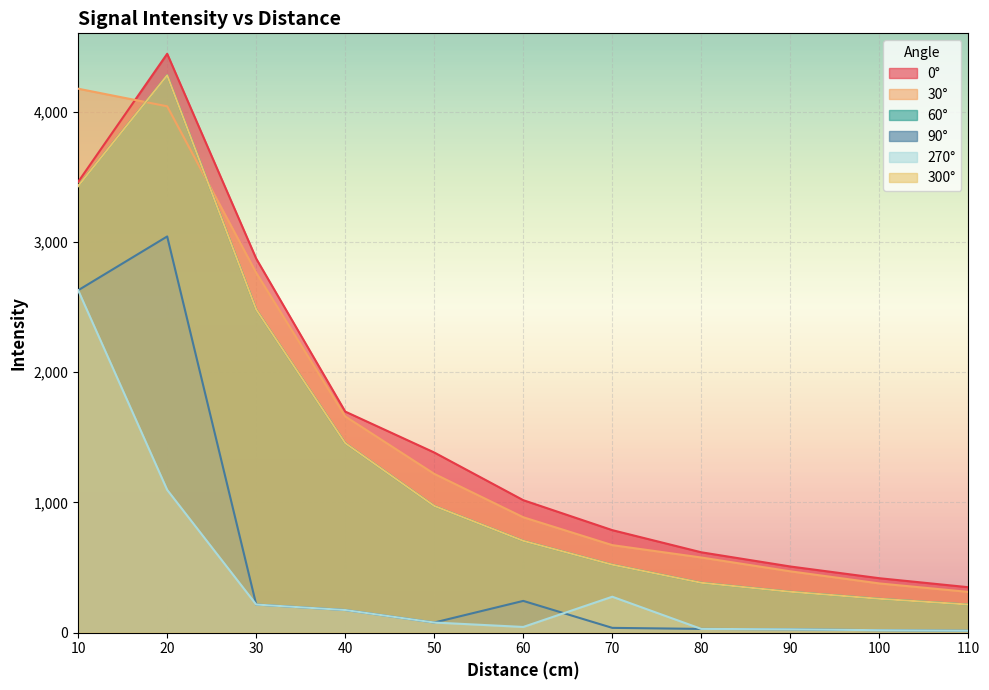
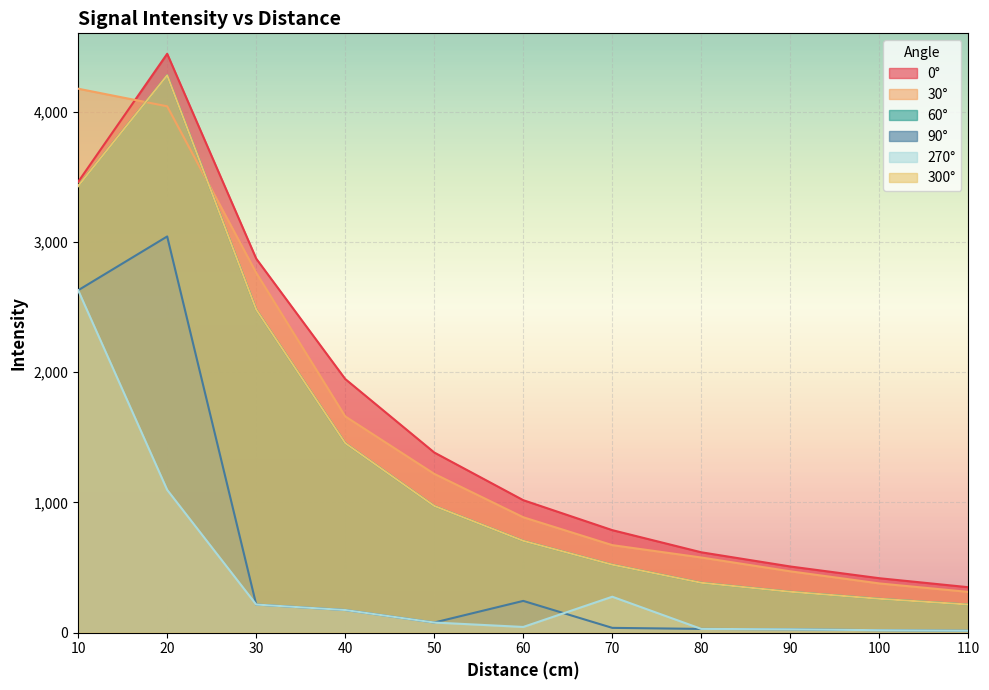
0°, 40: 1,700 -> 1,950
